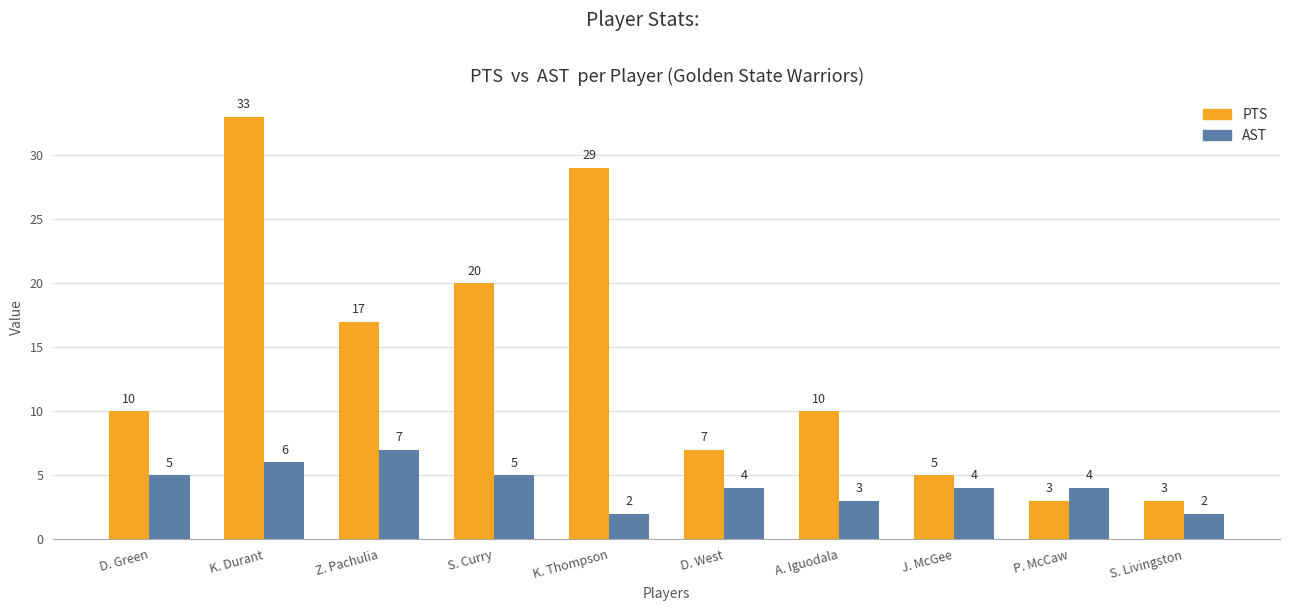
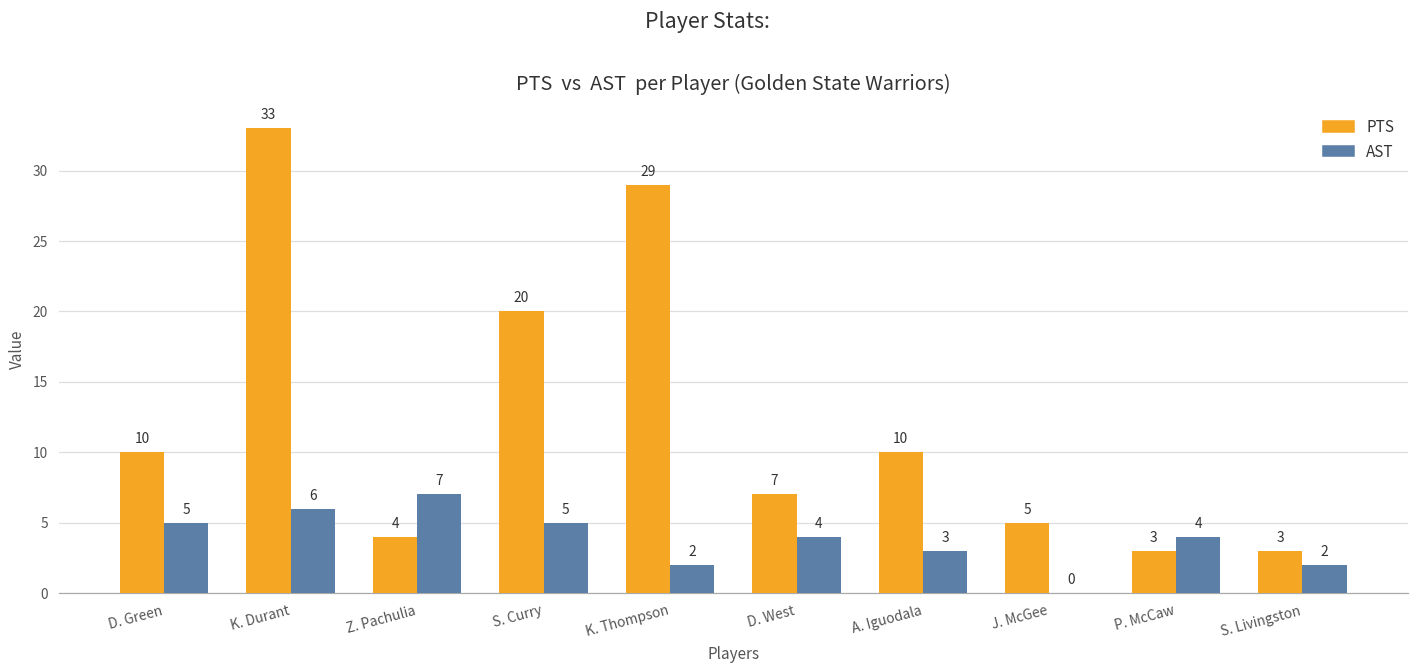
PTS, Z. Pachulia: 17 -> 4
AST, J. McGee: 4 -> 0
